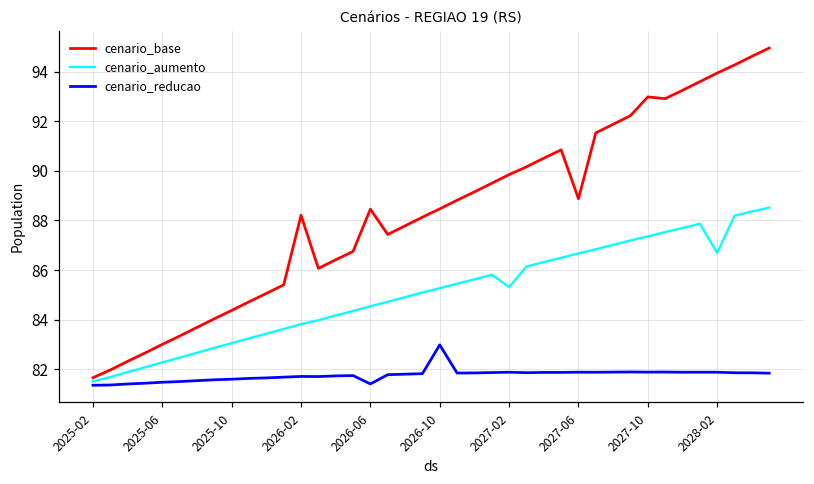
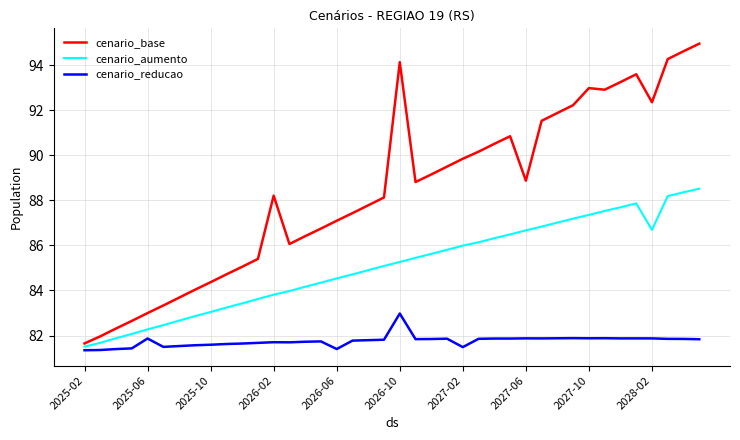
cenario_reducao, 2025-06: 81.5 -> 81.9
cenario_base, 2026-06: 88.5 -> 87.1
cenario_base, 2026-10: 88.5 -> 94.1
cenario_aumento, 2027-02: 85.3 -> 86.0
cenario_reducao, 2027-02: 81.9 -> 81.5
cenario_base, 2028-02: 94.0 -> 92.4
